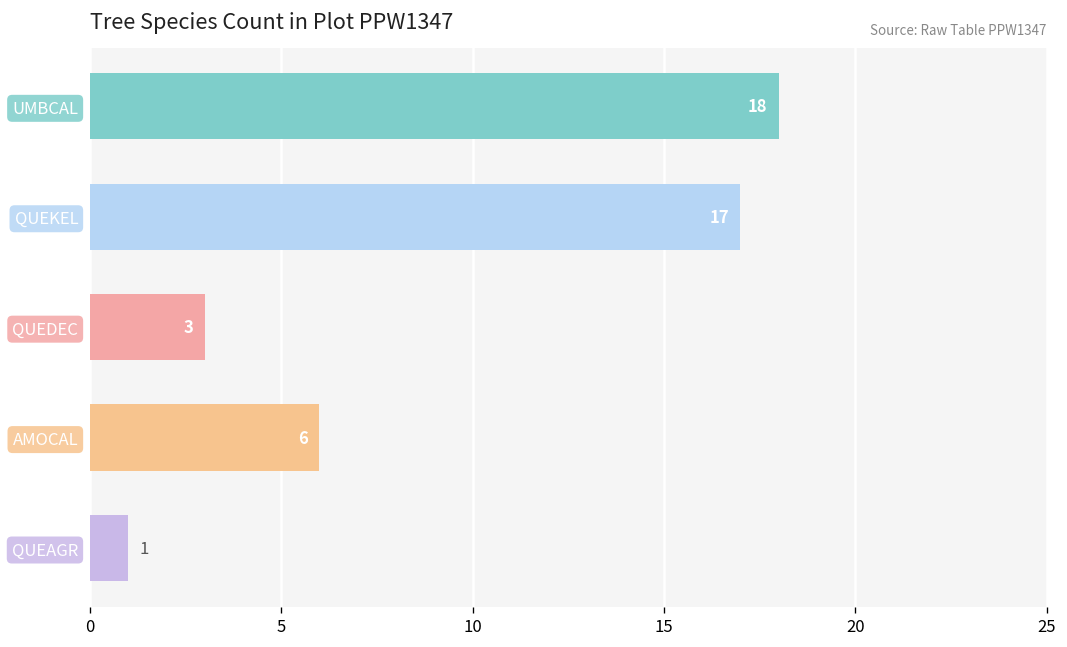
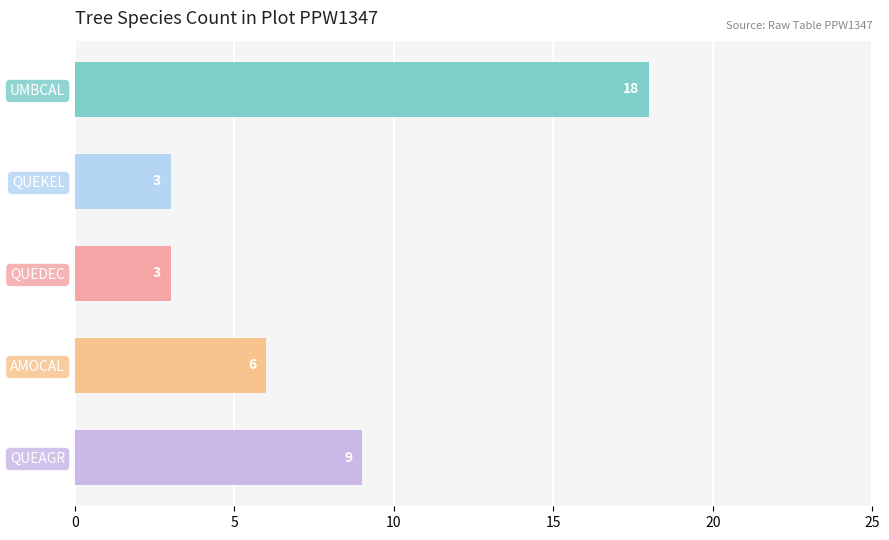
QUEKEL: 17 -> 3
QUEAGR: 1 -> 9
